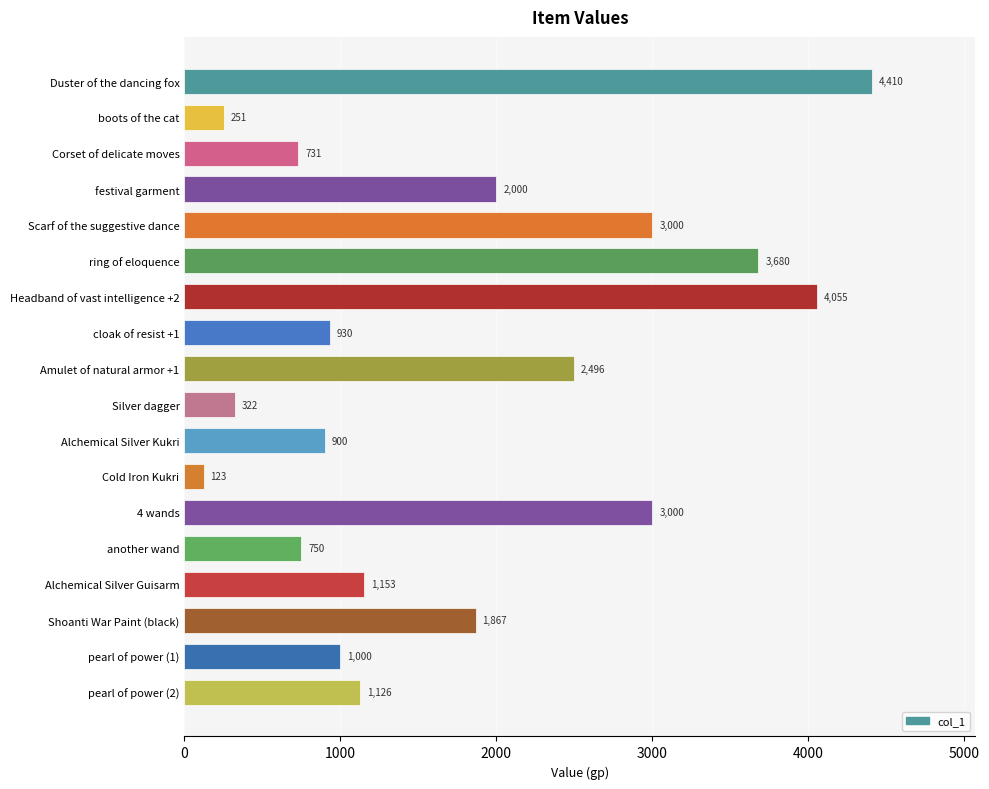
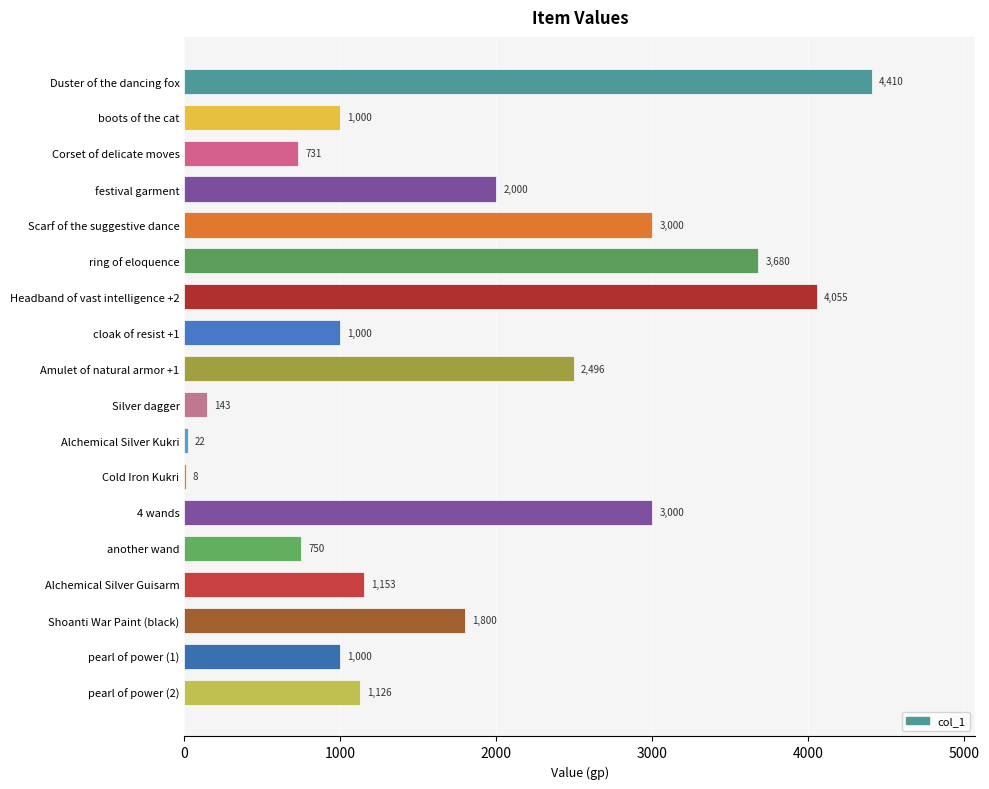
boots of the cat: 251 -> 1,000
cloak of resist +1: 930 -> 1,000
Silver dagger: 322 -> 143
Alchemical Silver Kukri: 900 -> 22
Cold Iron Kukri: 123 -> 8
Shoanti War Paint (black): 1,867 -> 1,800
